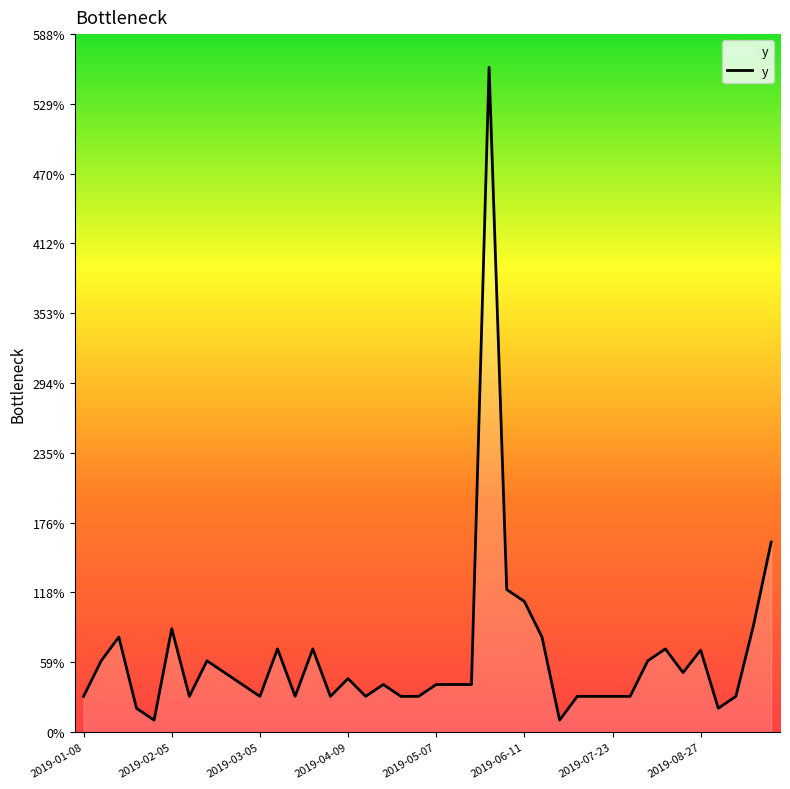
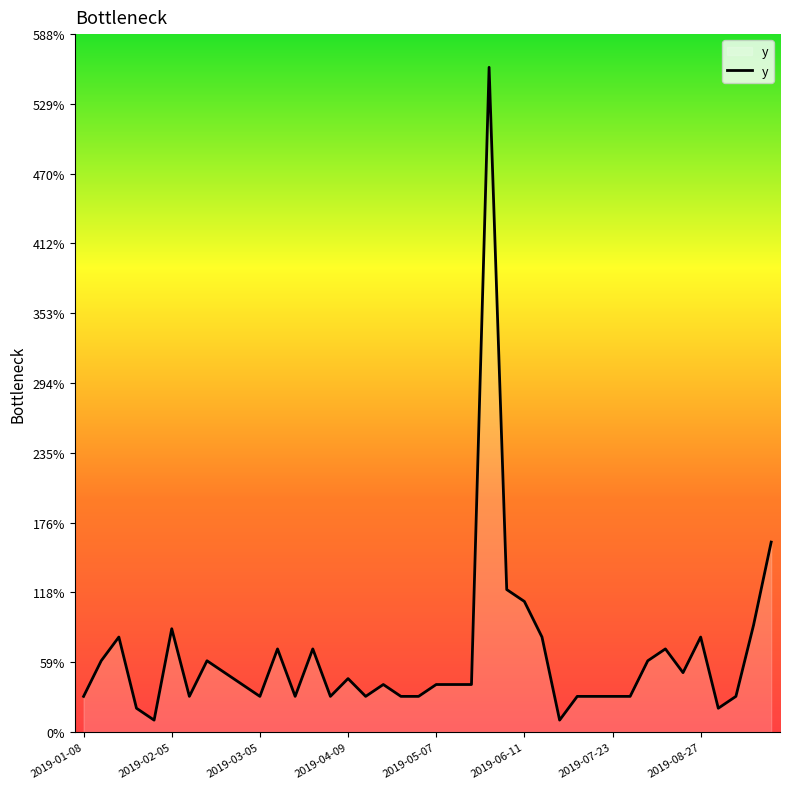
2019-08-27: 69% -> 80%
